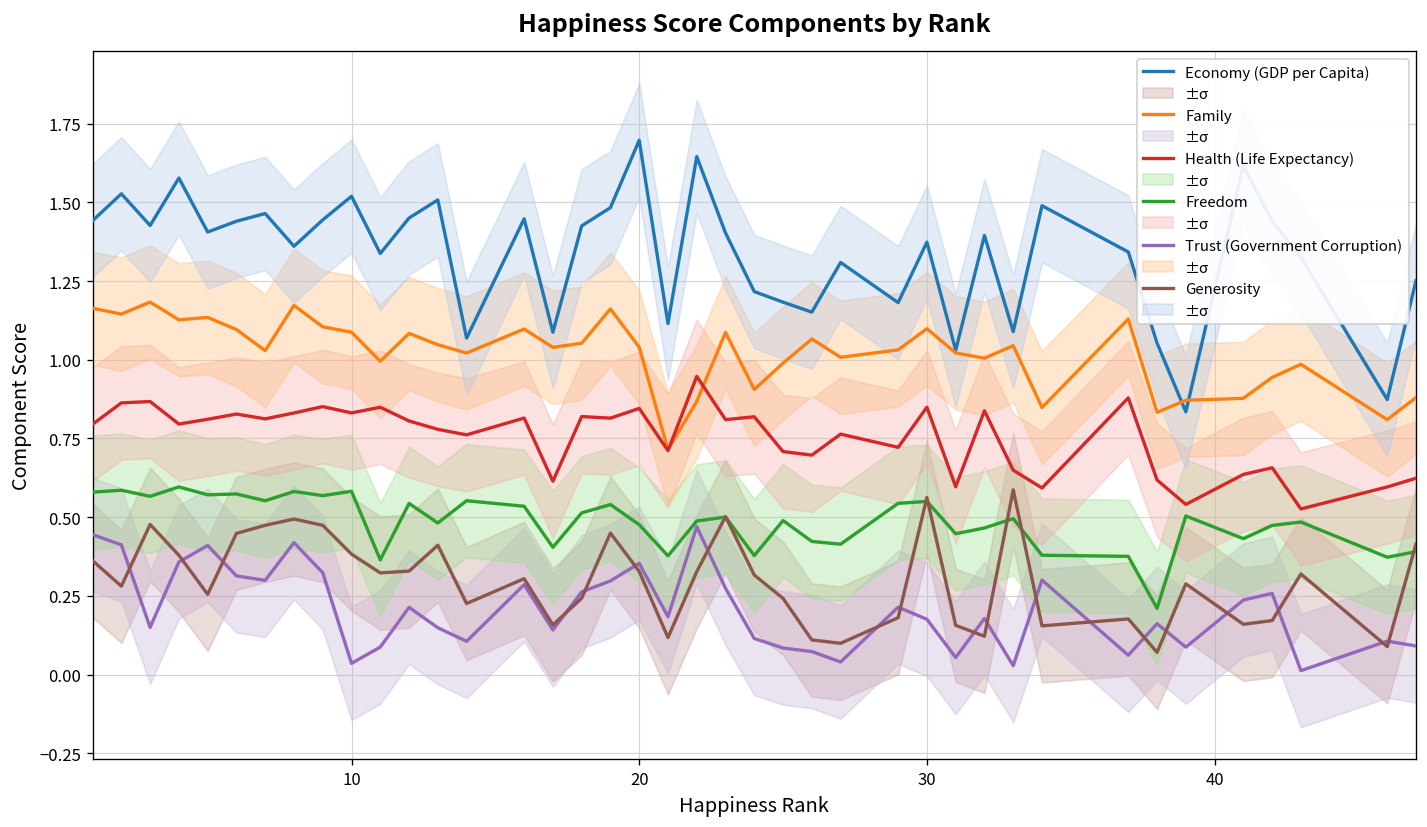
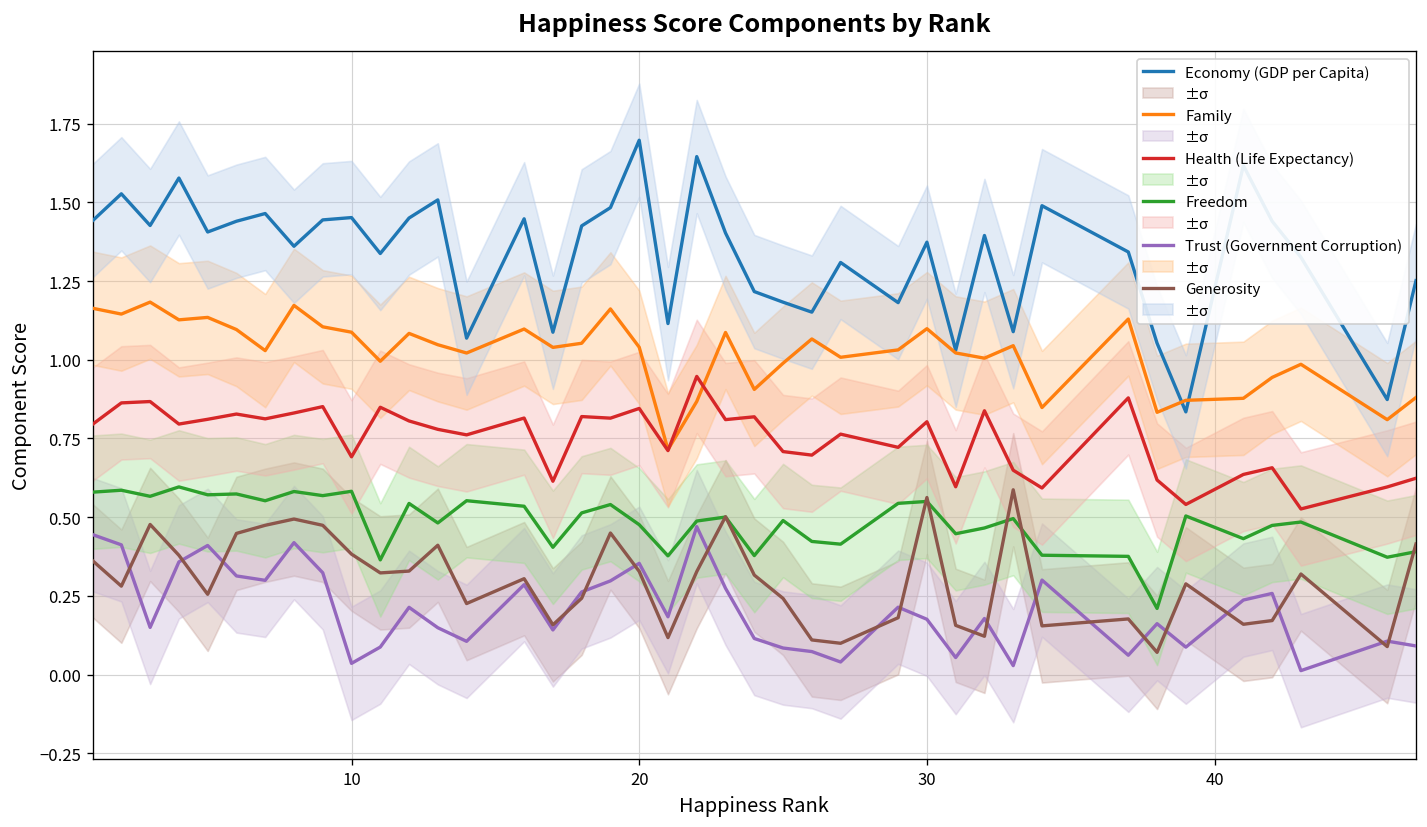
Economy (GDP per Capita), 10: 1.52 -> 1.45
Health (Life Expectancy), 10: 0.83 -> 0.69
Health (Life Expectancy), 30: 0.85 -> 0.80
